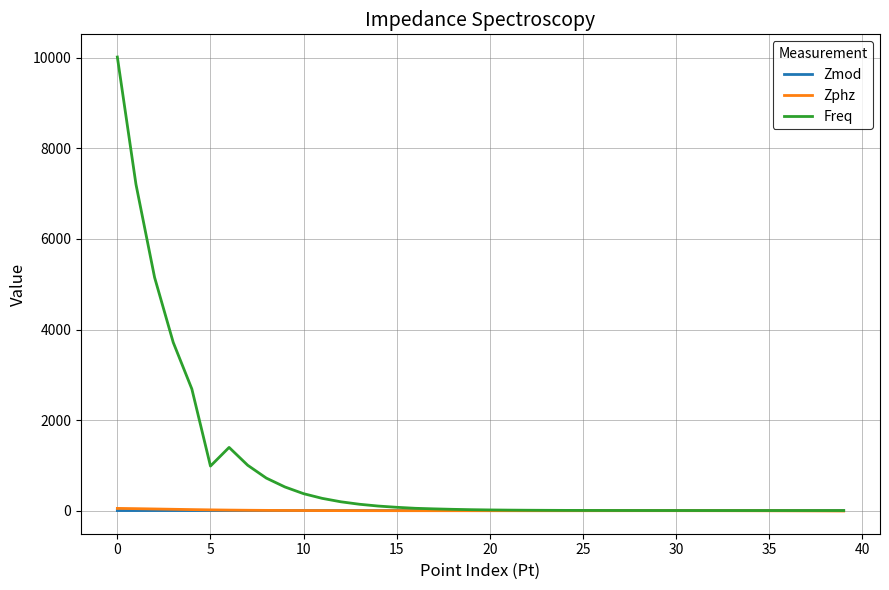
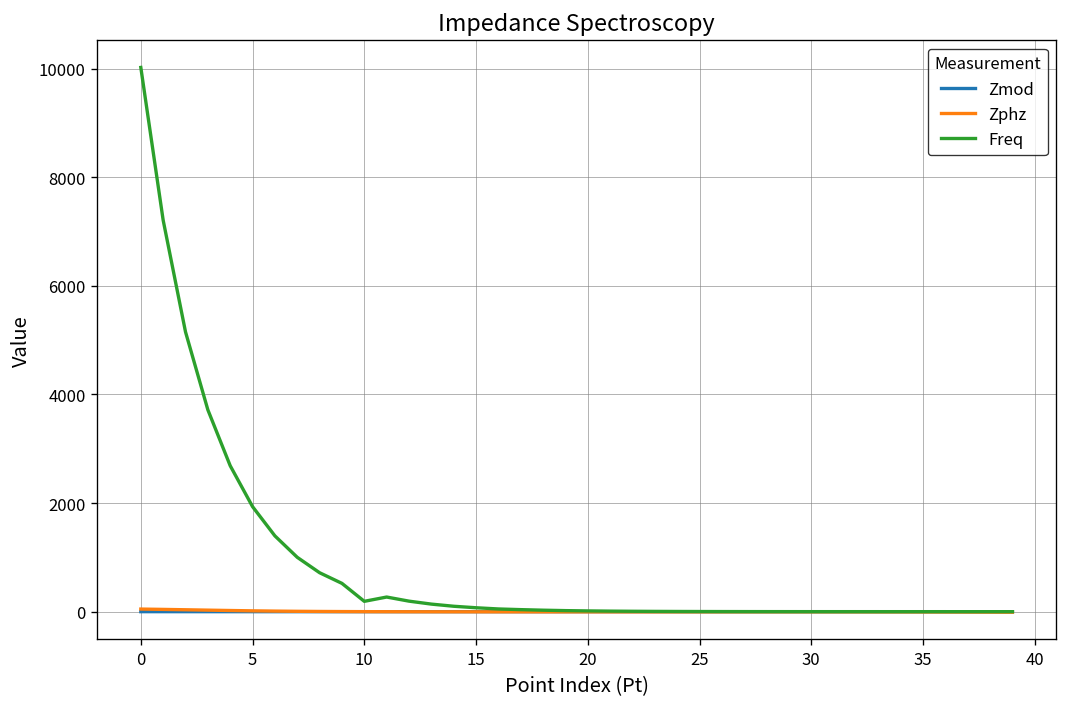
Freq, 5: 1000 -> 1900
Freq, 10: 400 -> 200
